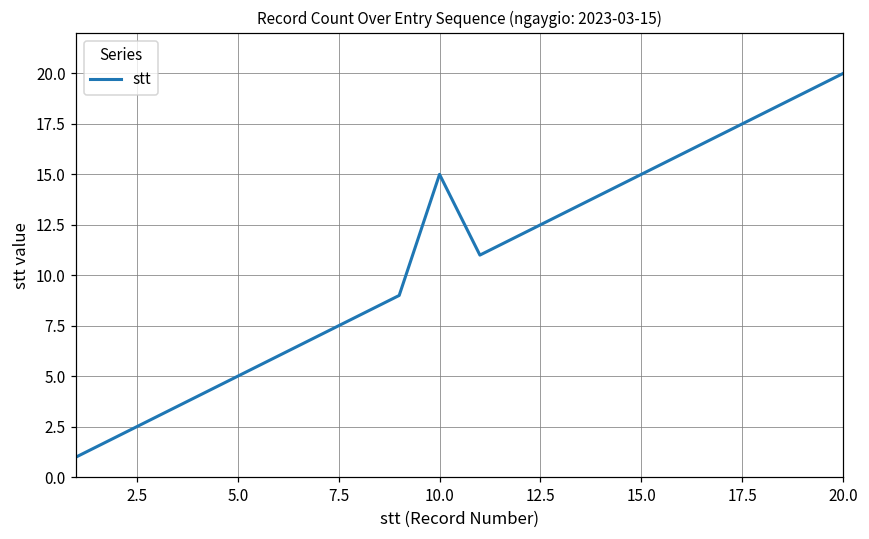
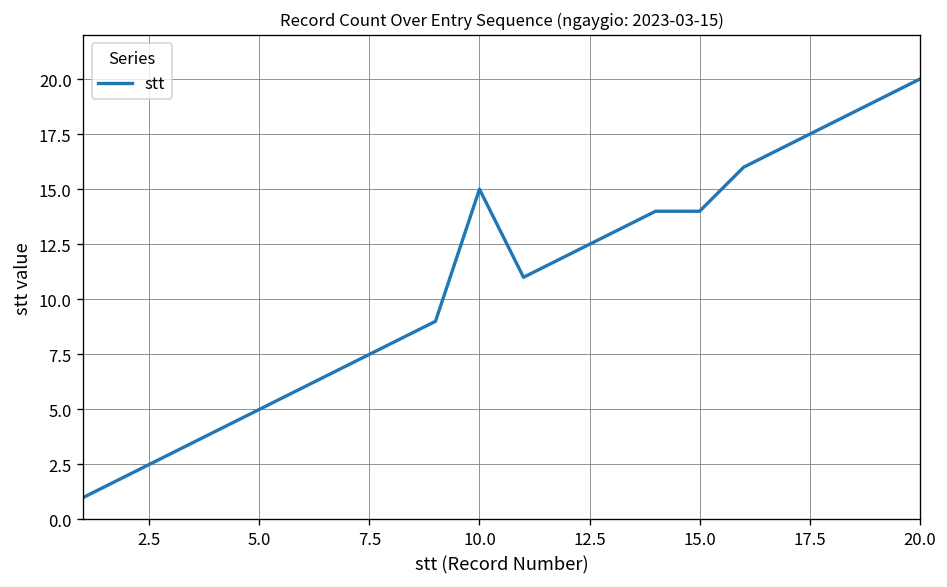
15.0: 15 -> 14
